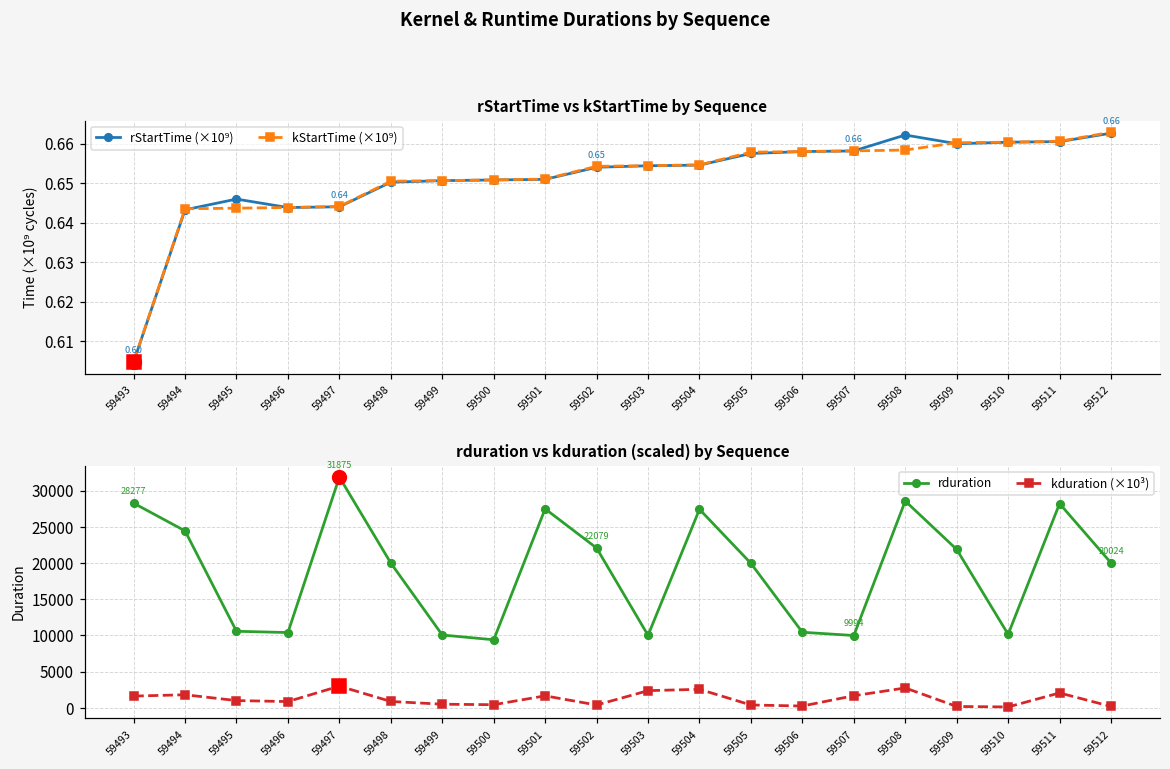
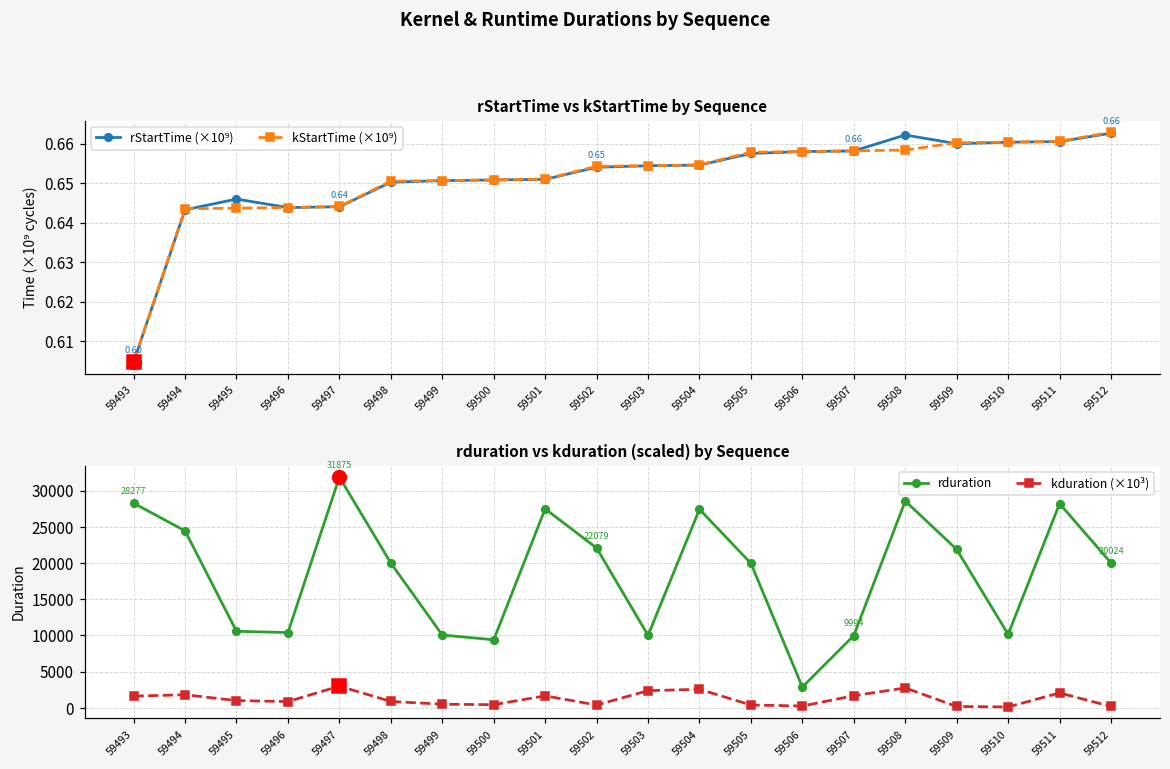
rduration vs kduration (scaled) by Sequence, rduration, 59506: 10000 -> 3000
